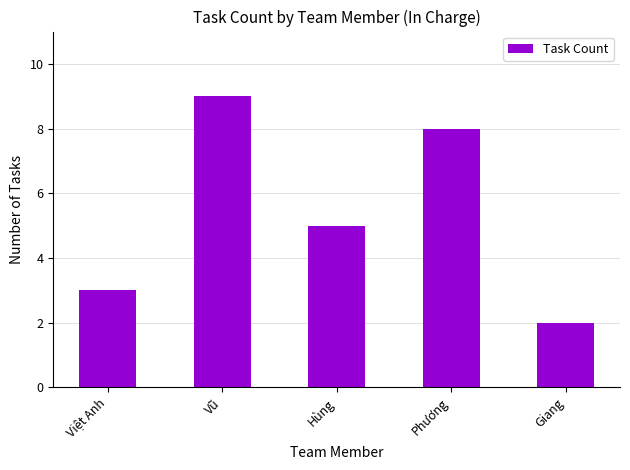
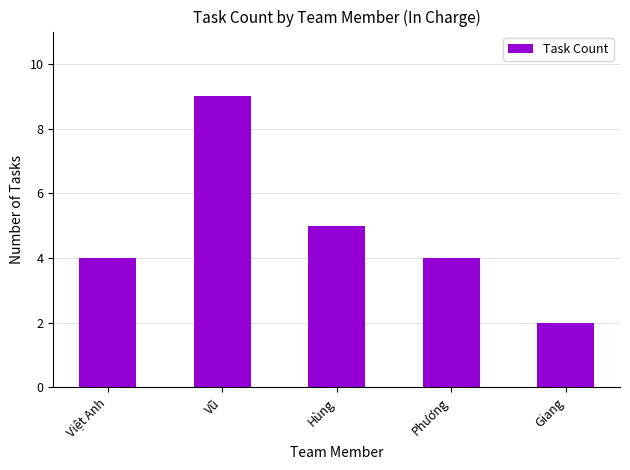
Việt Anh: 3 -> 4
Phương: 8 -> 4
